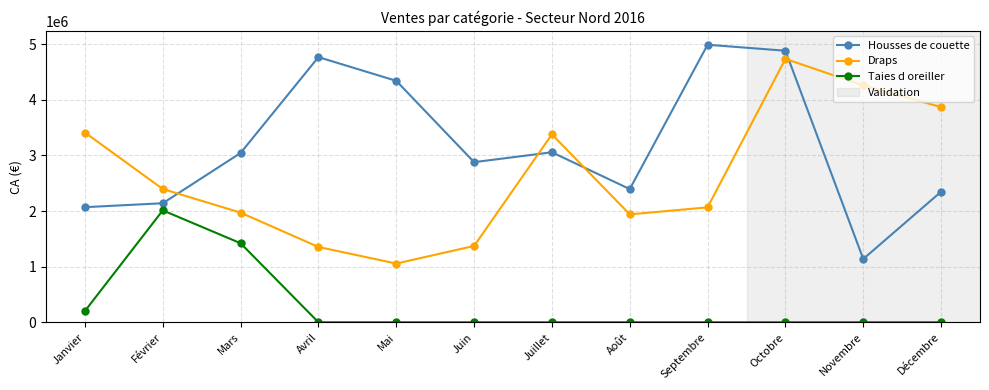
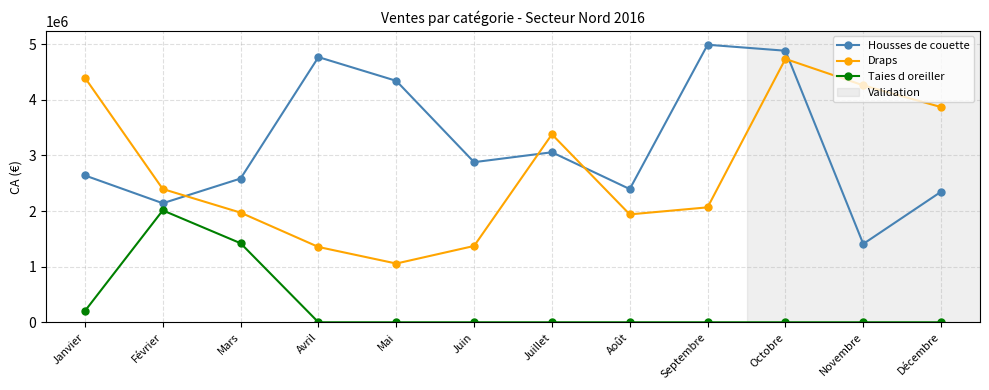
Housses de couette, Janvier: 2100000 -> 2600000
Draps, Janvier: 3400000 -> 4400000
Housses de couette, Mars: 3000000 -> 2600000
Housses de couette, Novembre: 1100000 -> 1400000
